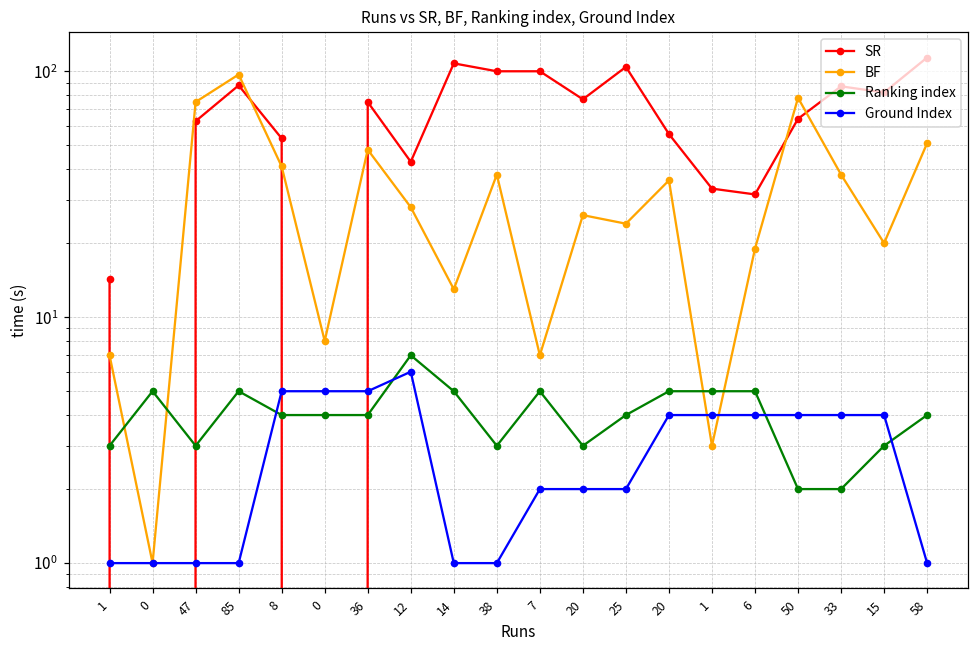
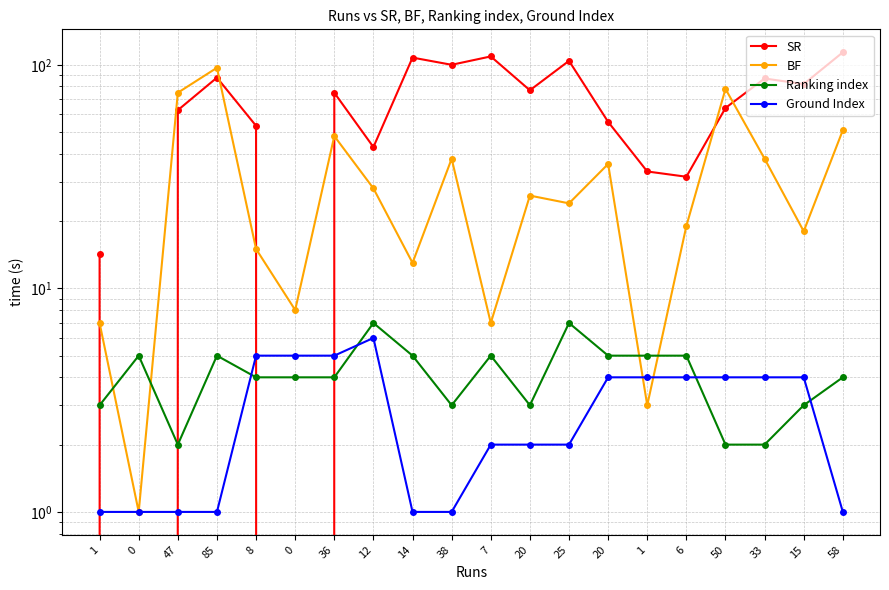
Ranking index, 47: 3 -> 2
BF, 8: 41 -> 15
SR, 7: 100 -> 110
Ranking index, 25: 4 -> 7
BF, 15: 20 -> 18
